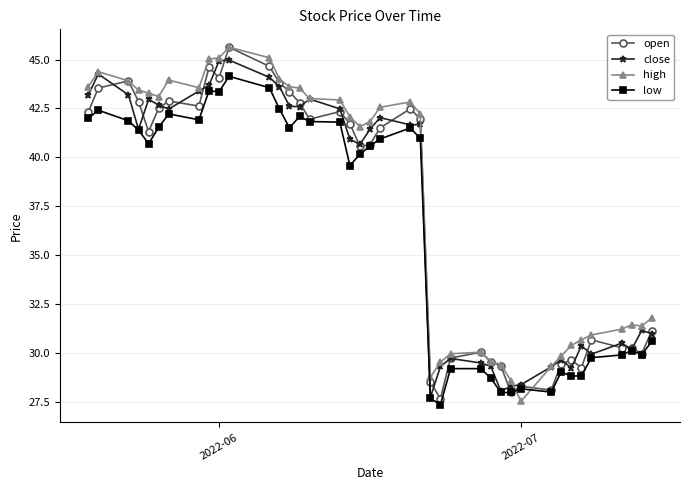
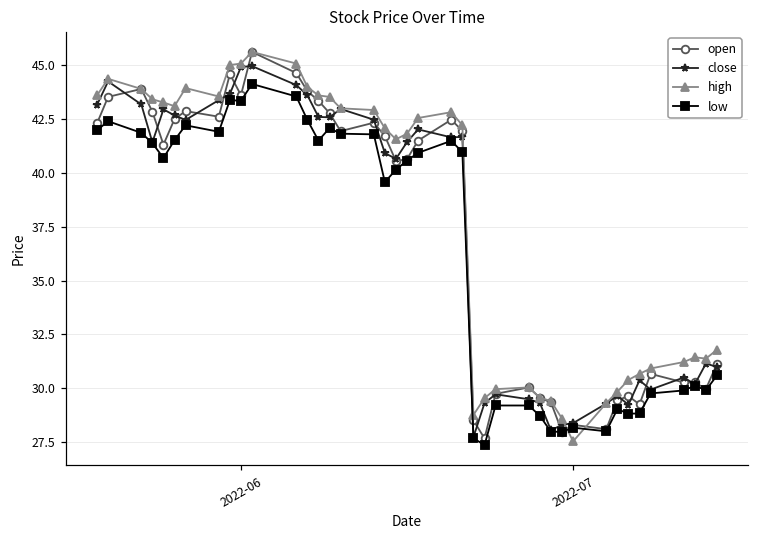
open, 2022-06: 44.1 -> 43.6
